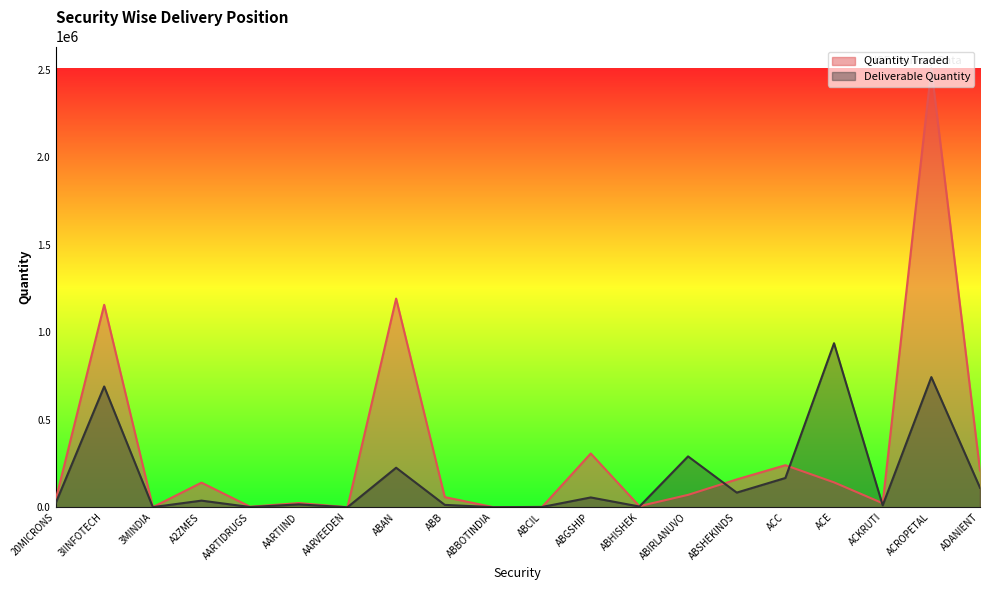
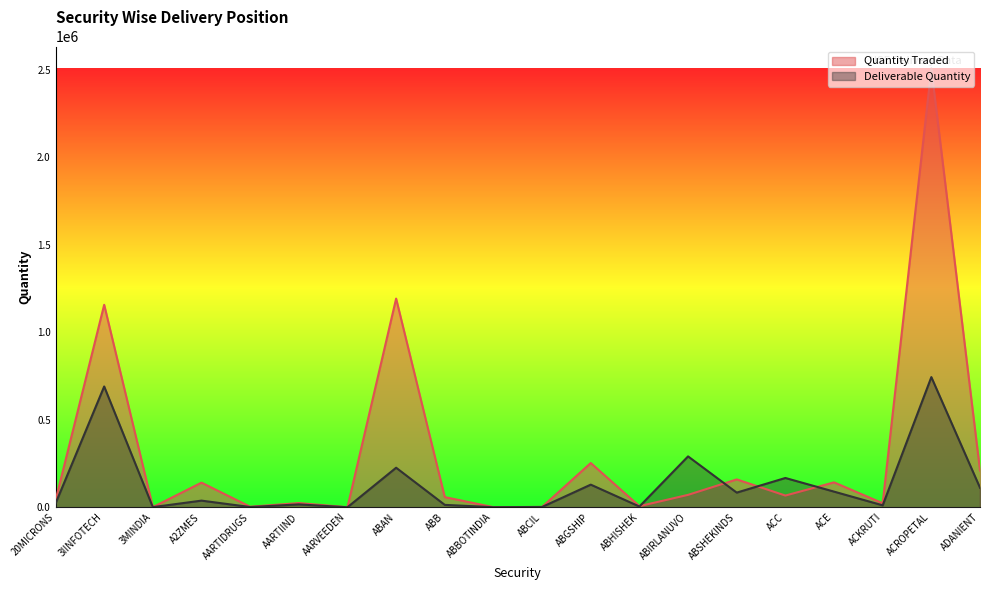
Quantity Traded, ABGSHIP: 310000 -> 250000
Deliverable Quantity, ABGSHIP: 60000 -> 130000
Quantity Traded, ACC: 240000 -> 70000
Deliverable Quantity, ACE: 940000 -> 90000
